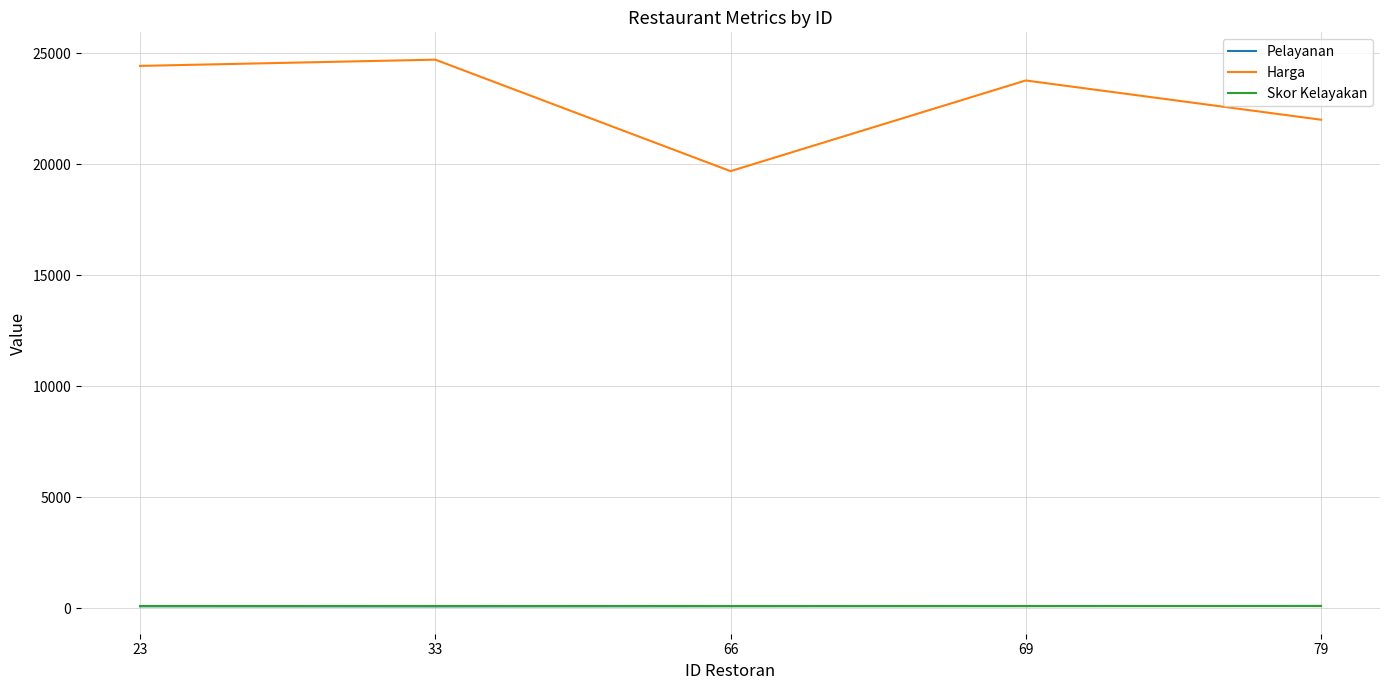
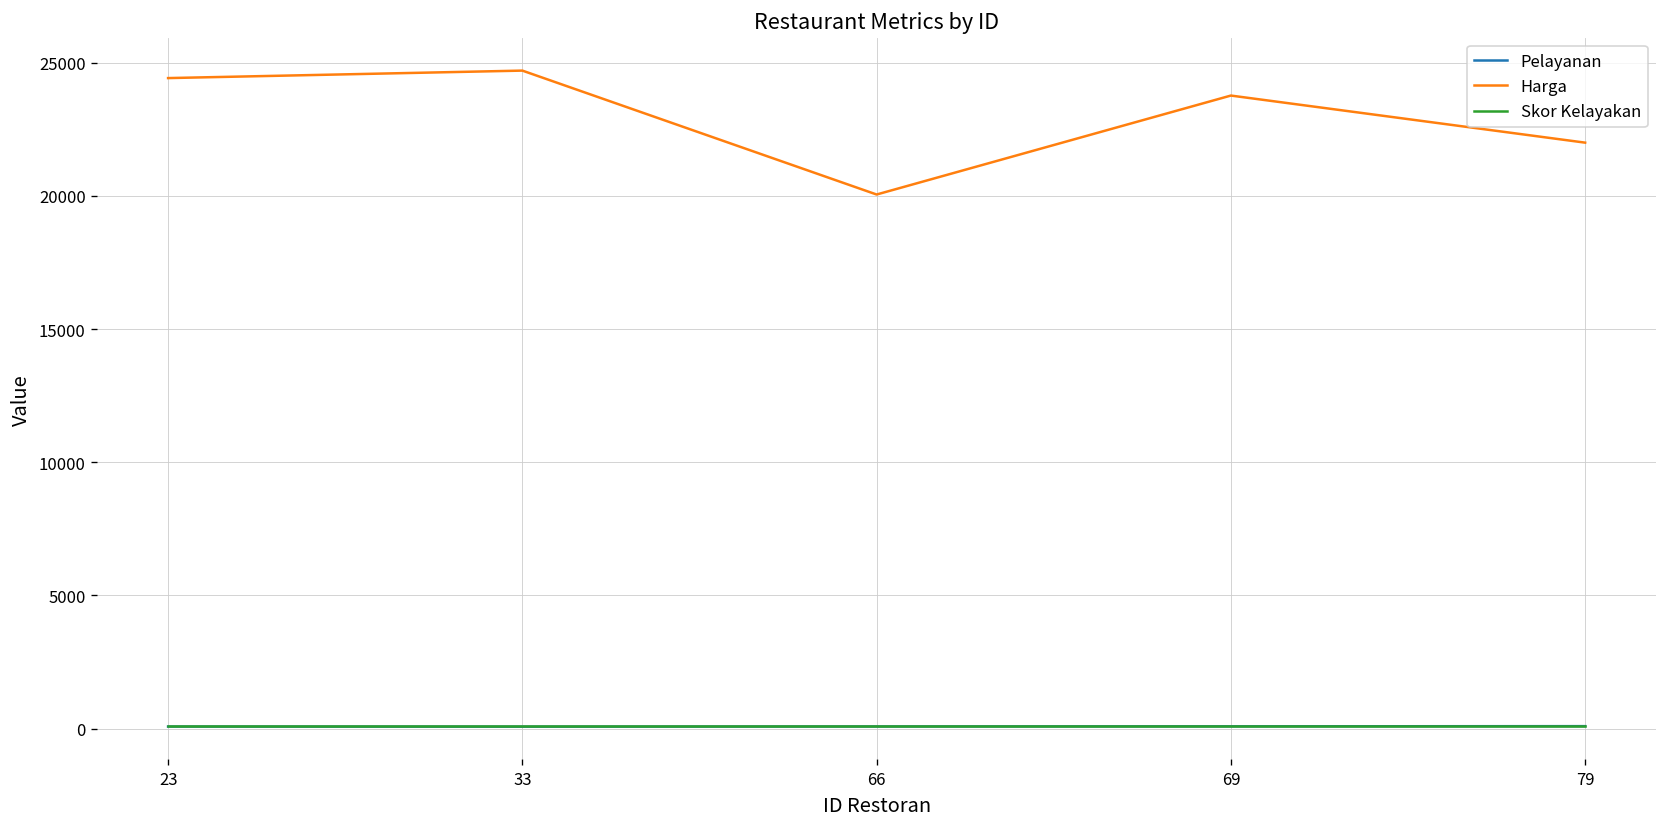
Harga, 66: 19700 -> 20100
